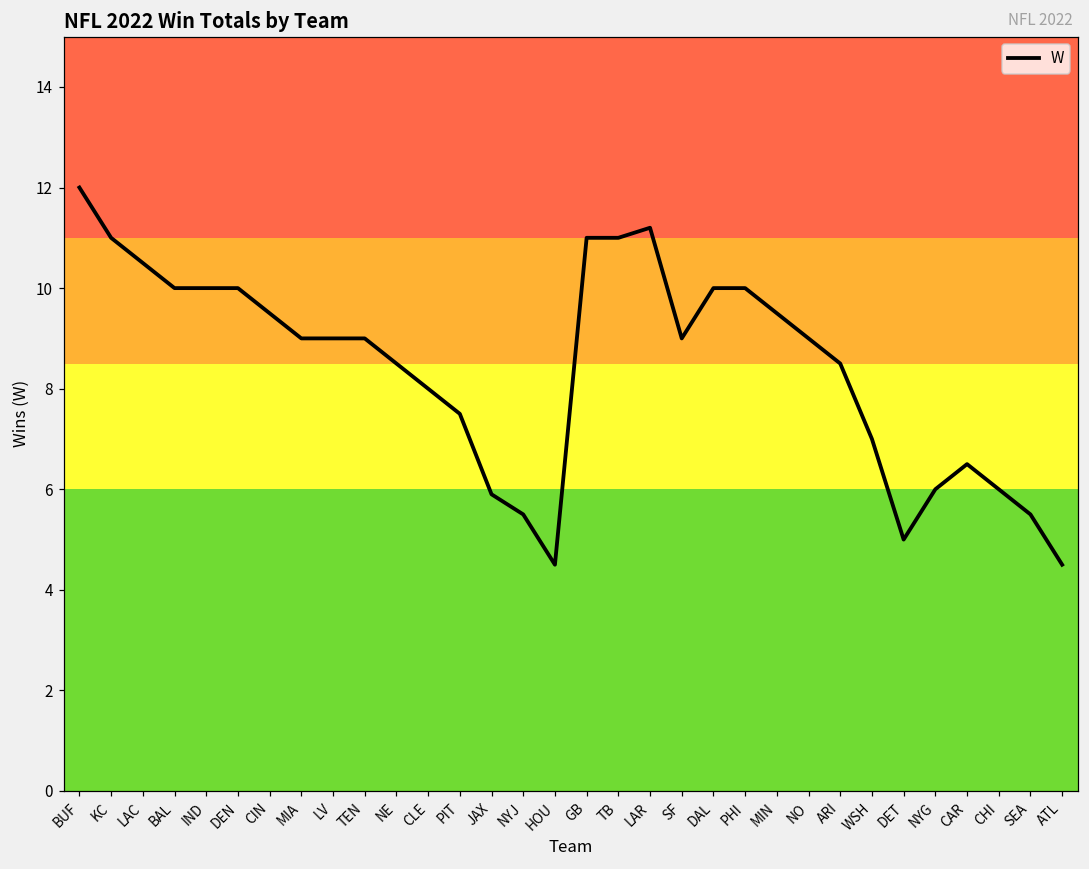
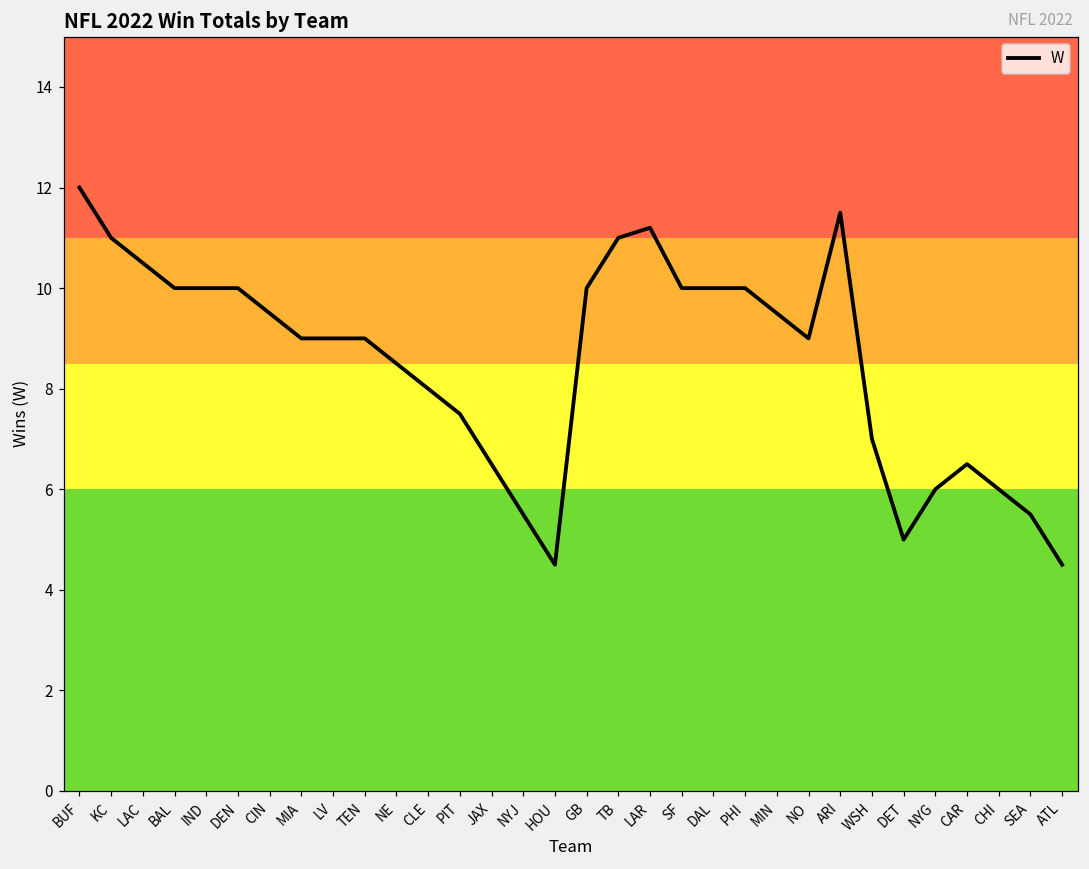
JAX: 5.9 -> 6.5
GB: 11 -> 10
SF: 9 -> 10
ARI: 8.5 -> 11.5
